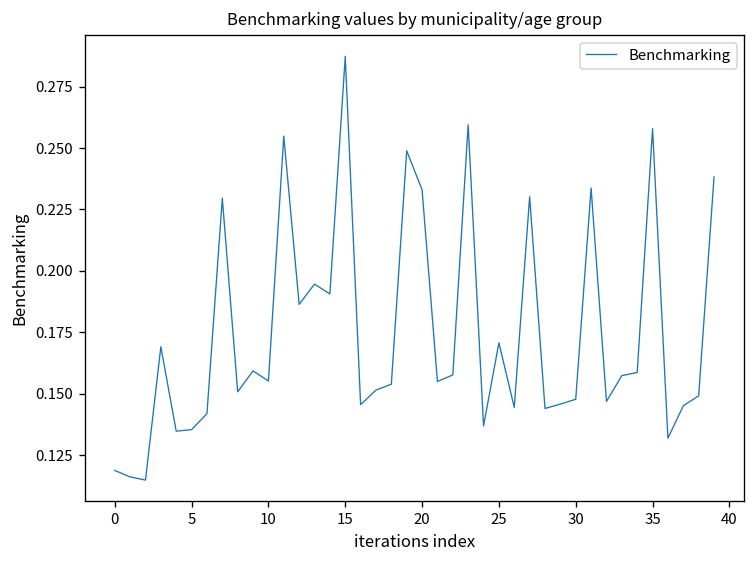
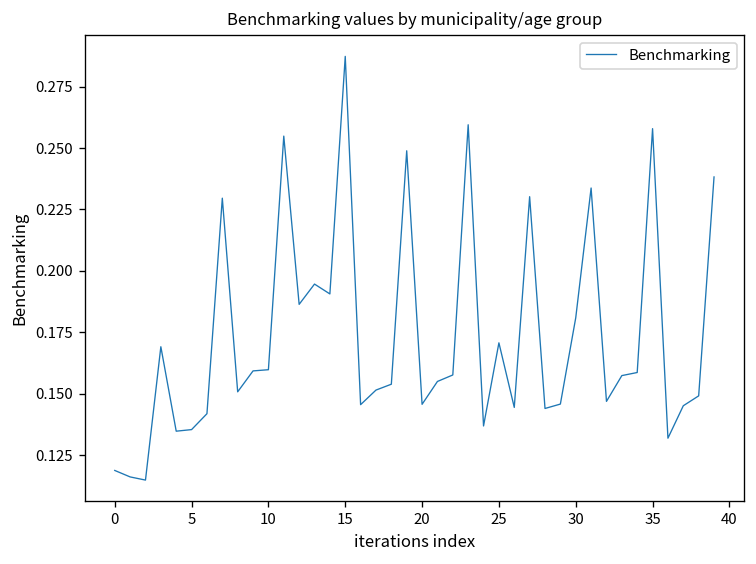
10: 0.155 -> 0.160
20: 0.233 -> 0.146
30: 0.148 -> 0.181
